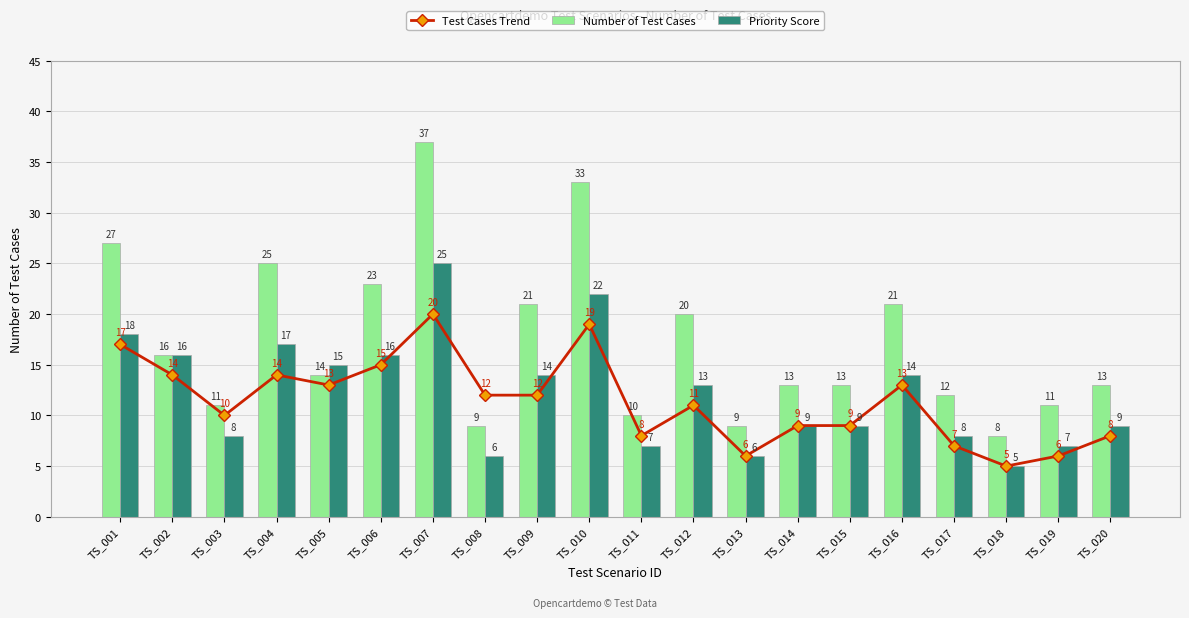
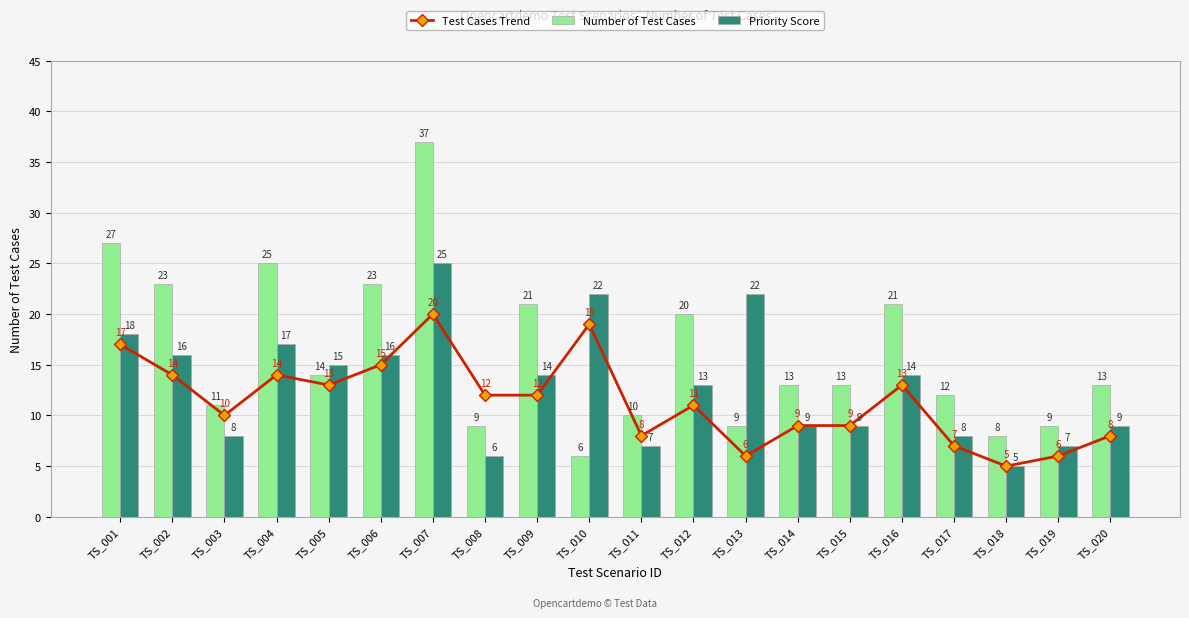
Number of Test Cases, TS_002: 16 -> 23
Number of Test Cases, TS_010: 33 -> 6
Priority Score, TS_013: 6 -> 22
Number of Test Cases, TS_019: 11 -> 9
